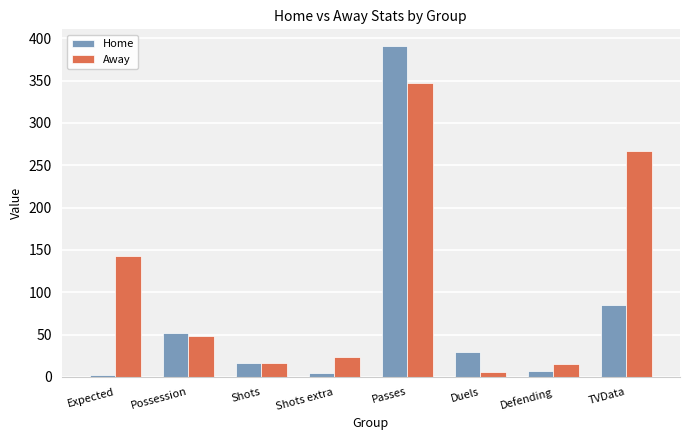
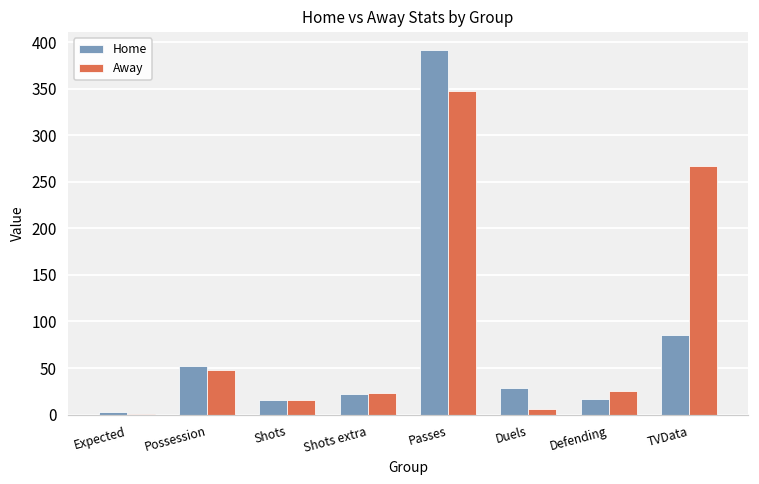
Away, Expected: 140 -> 0
Home, Shots extra: 10 -> 20
Home, Defending: 10 -> 20
Away, Defending: 20 -> 30
